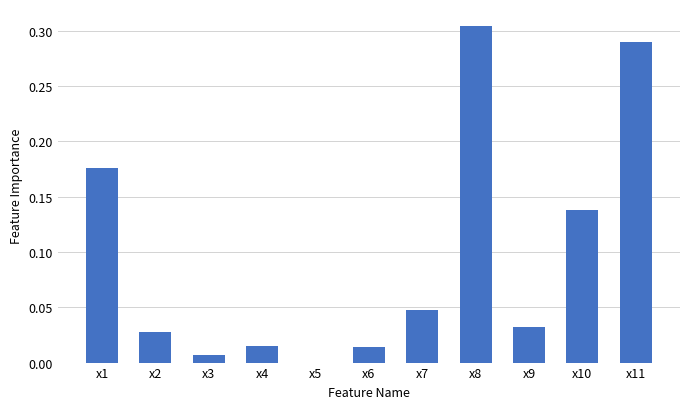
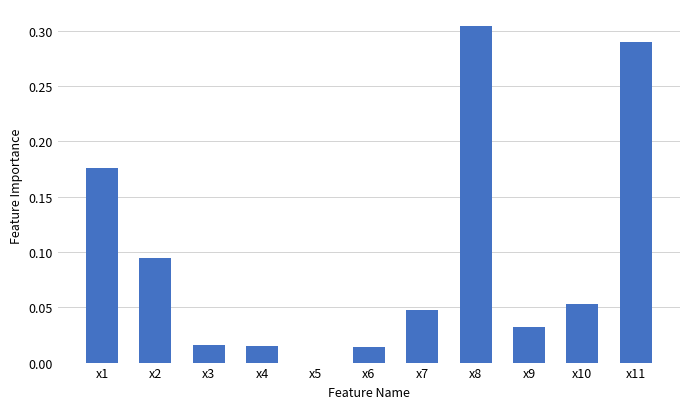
x2: 0.027 -> 0.094
x3: 0.007 -> 0.016
x10: 0.138 -> 0.053
